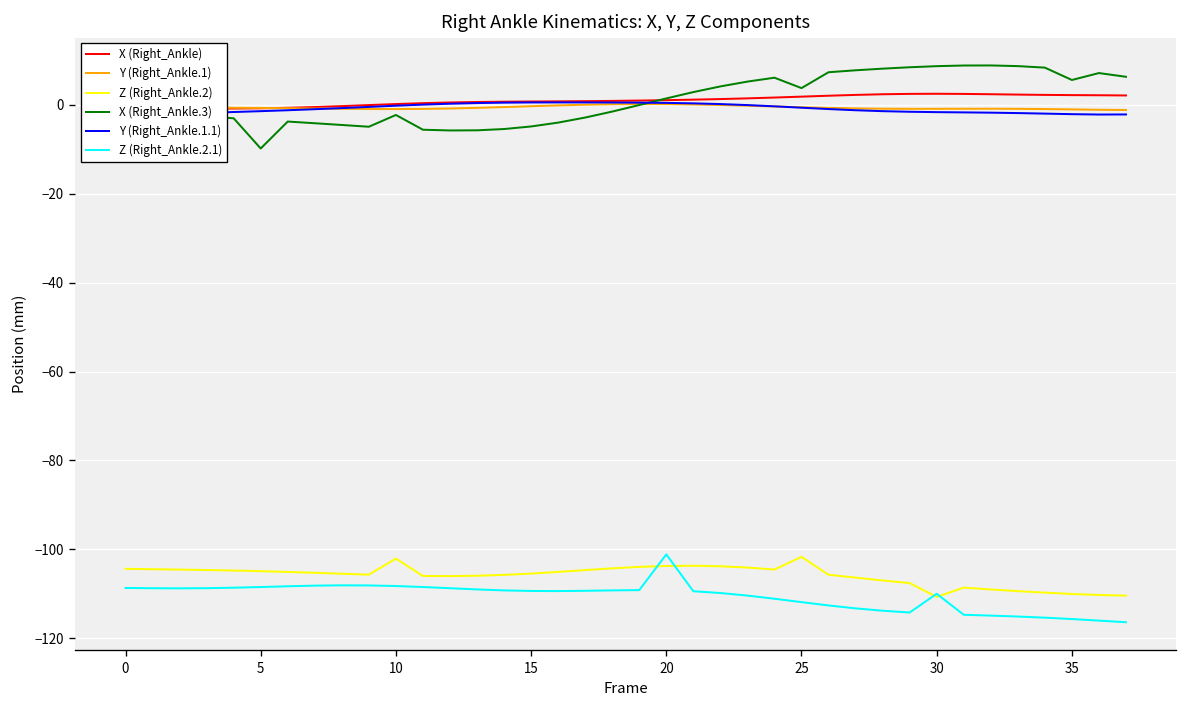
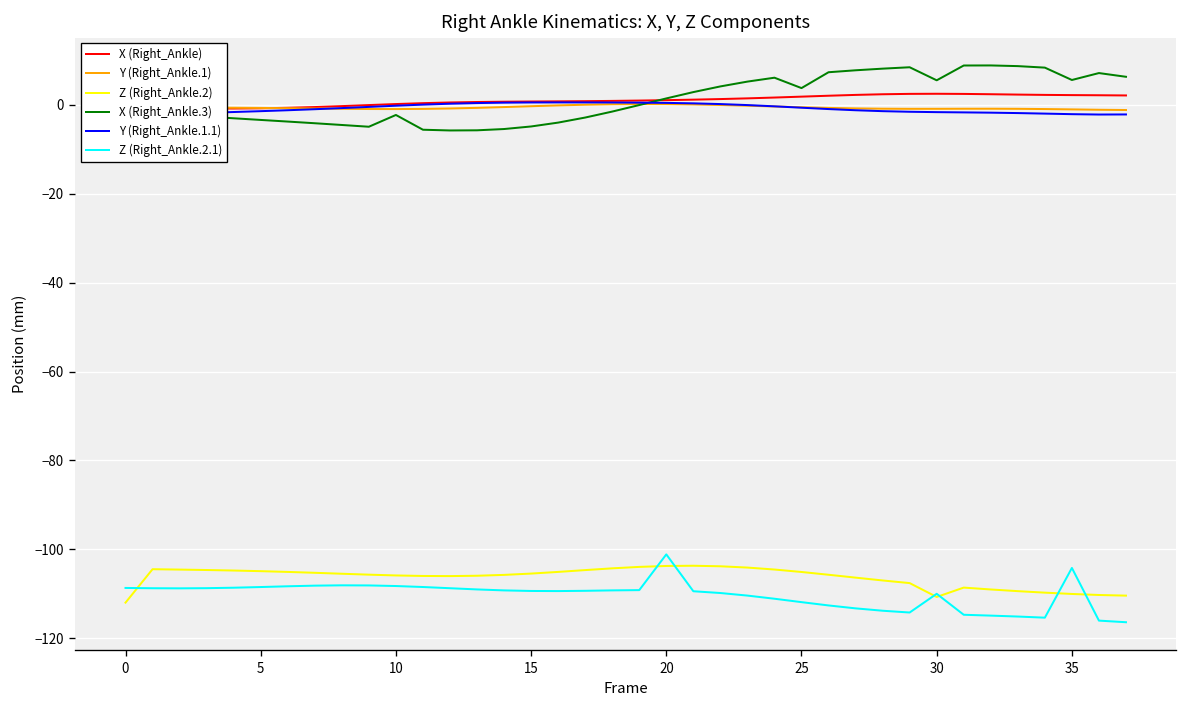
Z (Right_Ankle.2), 0: -104 -> -112
X (Right_Ankle.3), 5: -10 -> -3
Z (Right_Ankle.2), 10: -102 -> -106
Z (Right_Ankle.2), 25: -102 -> -105
X (Right_Ankle.3), 30: 9 -> 6
Z (Right_Ankle.2.1), 35: -116 -> -104
